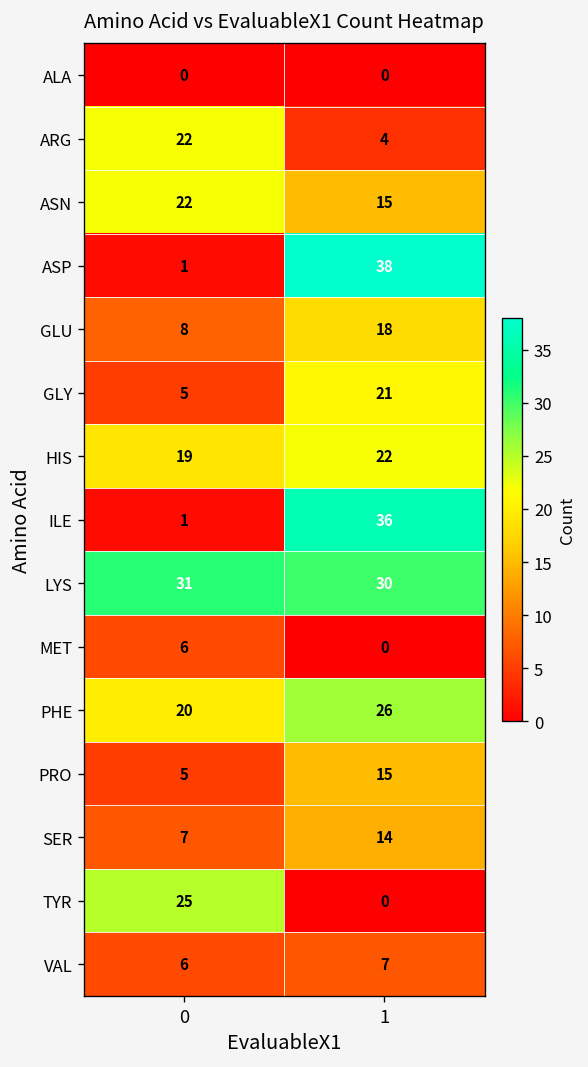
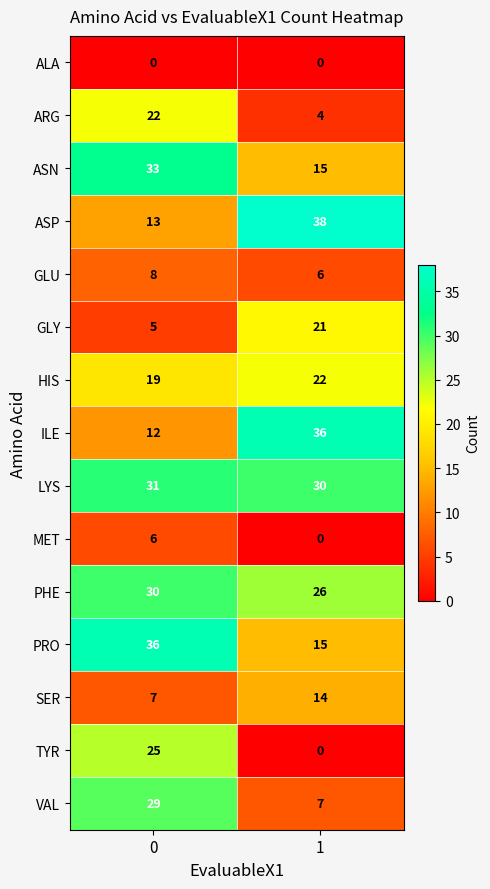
ASN, 0: 22 -> 33
ASP, 0: 1 -> 13
GLU, 1: 18 -> 6
ILE, 0: 1 -> 12
PHE, 0: 20 -> 30
PRO, 0: 5 -> 36
VAL, 0: 6 -> 29
